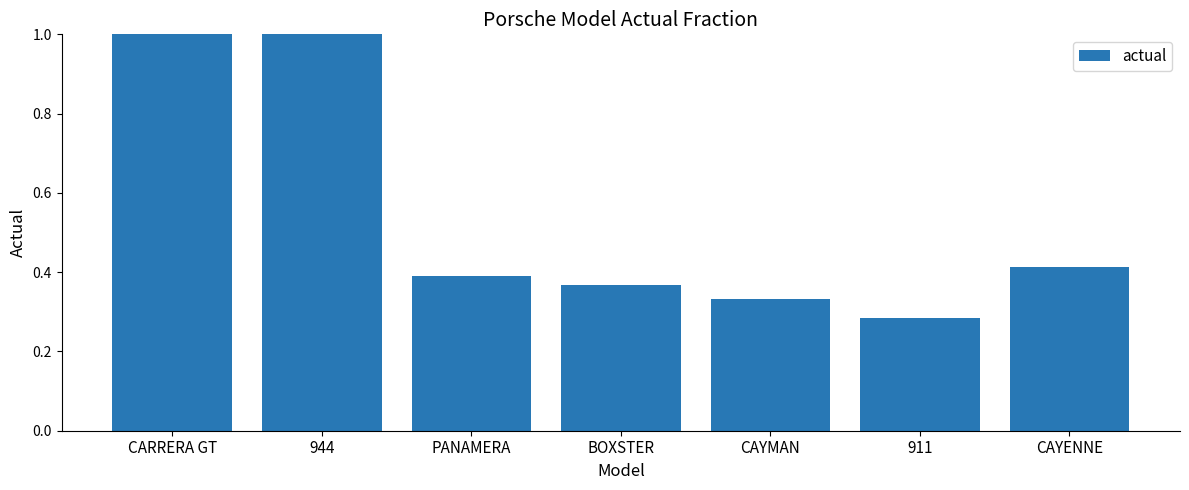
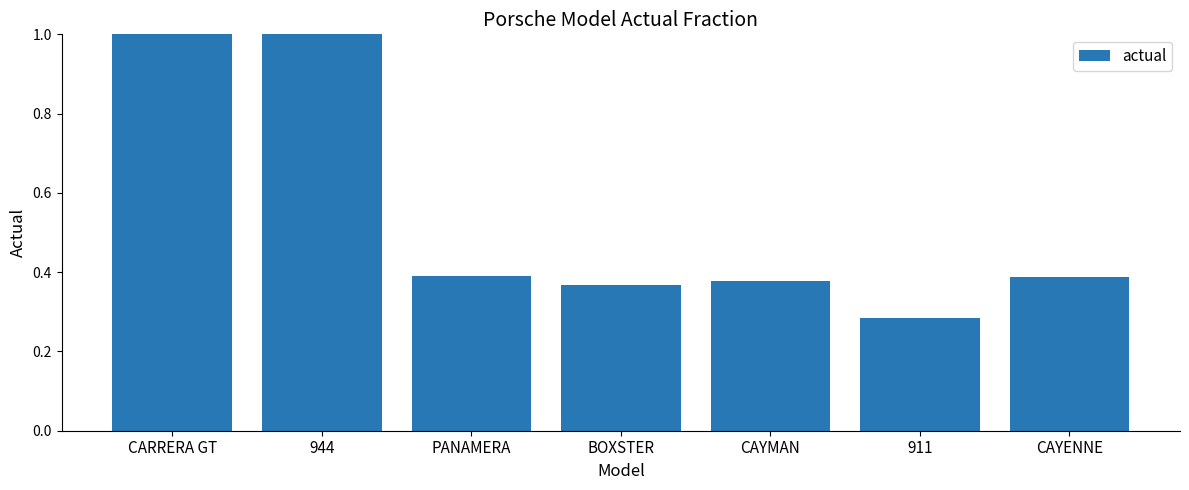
CAYMAN: 0.33 -> 0.38
CAYENNE: 0.41 -> 0.39
